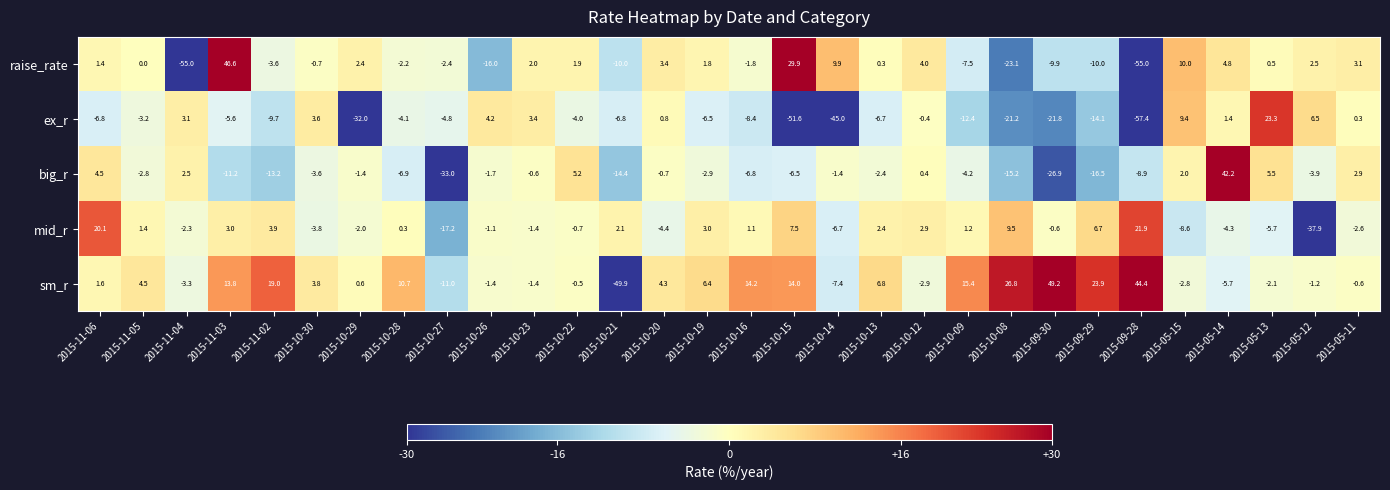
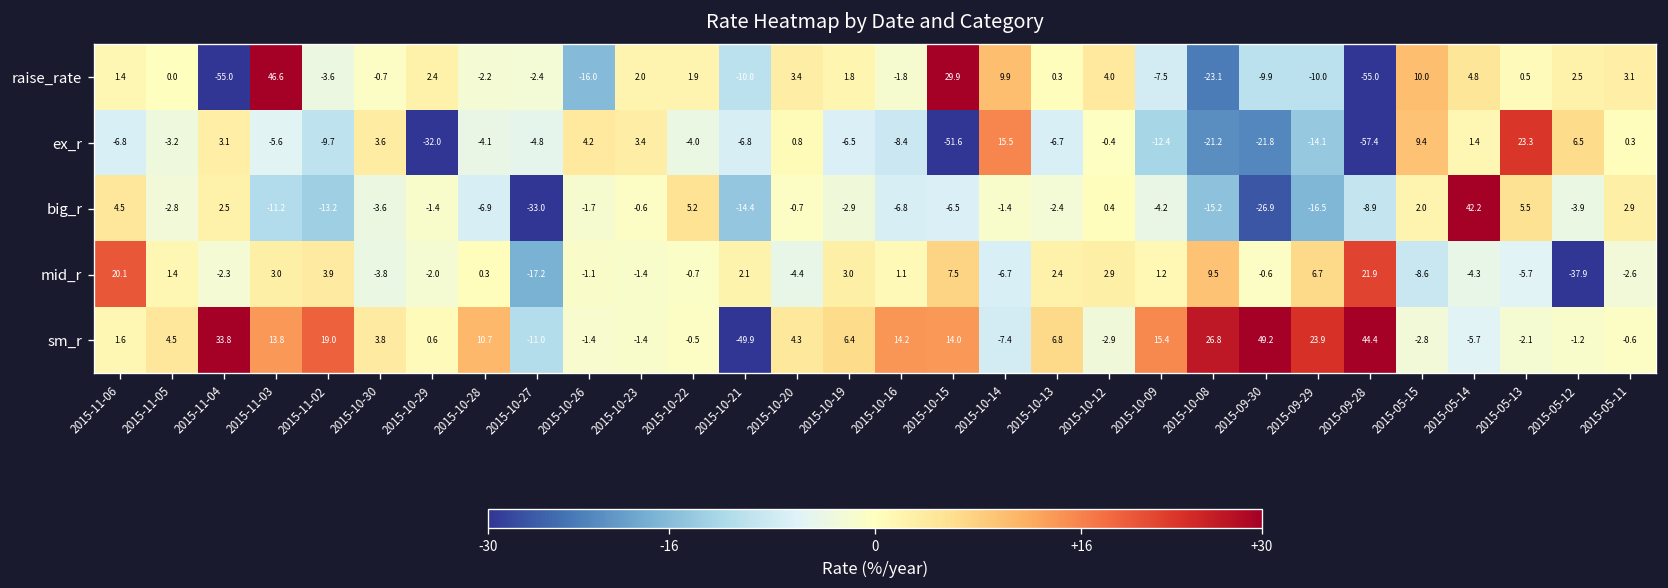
ex_r, 2015-10-14: -45.0 -> 15.5
sm_r, 2015-11-04: -3.3 -> 33.8
